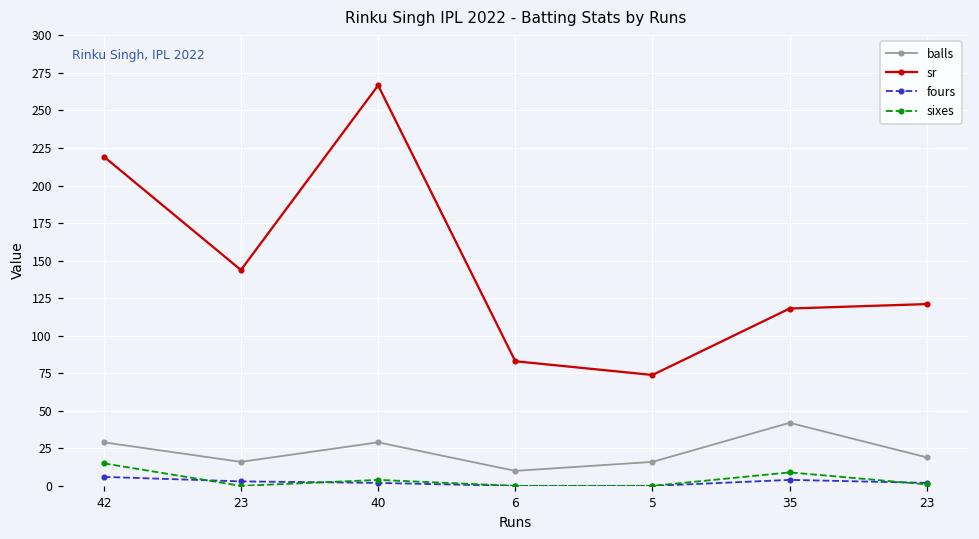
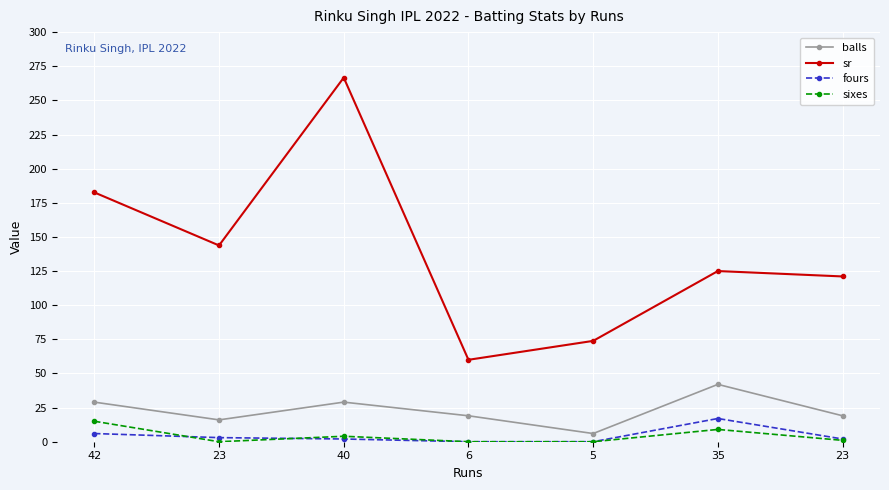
sr, 42: 219 -> 183
balls, 6: 10 -> 19
sr, 6: 83 -> 60
balls, 5: 16 -> 6
sr, 35: 118 -> 125
fours, 35: 4 -> 17
